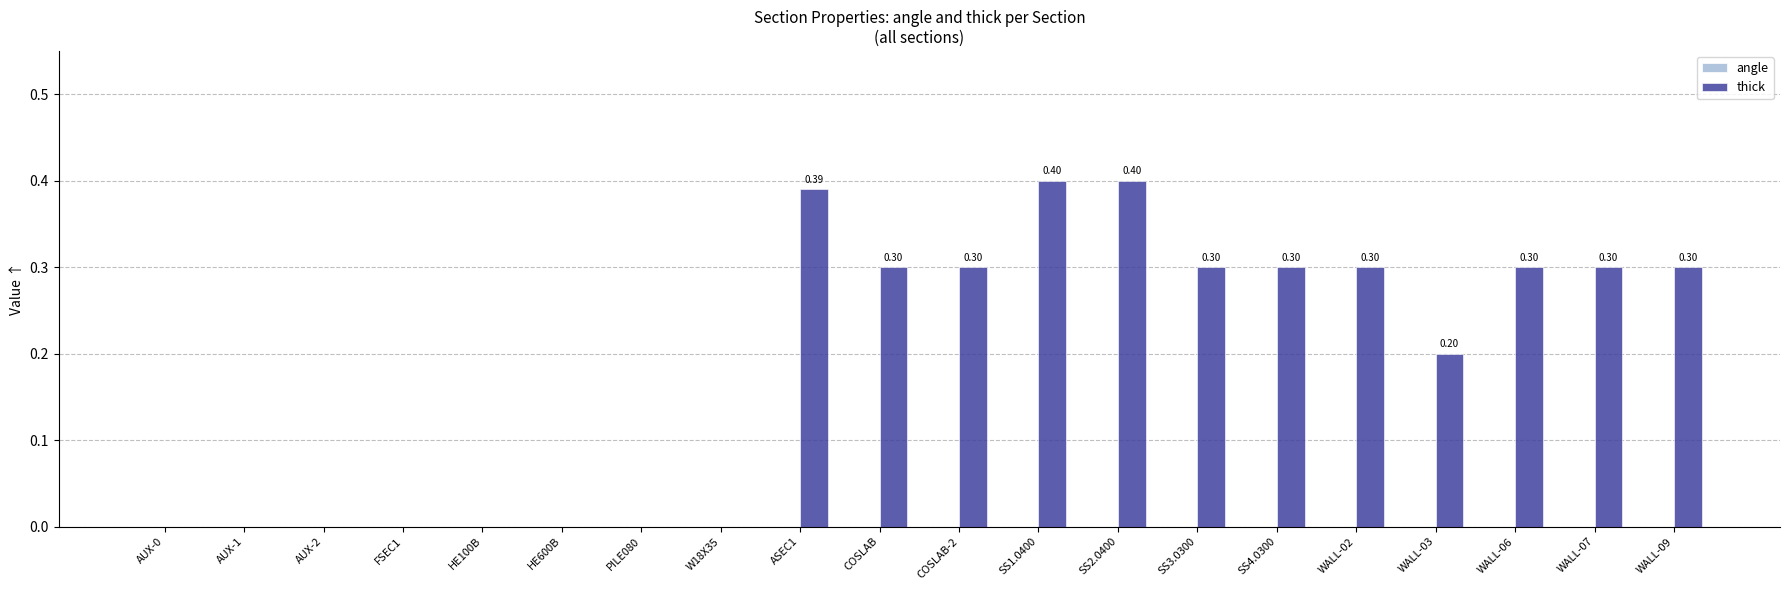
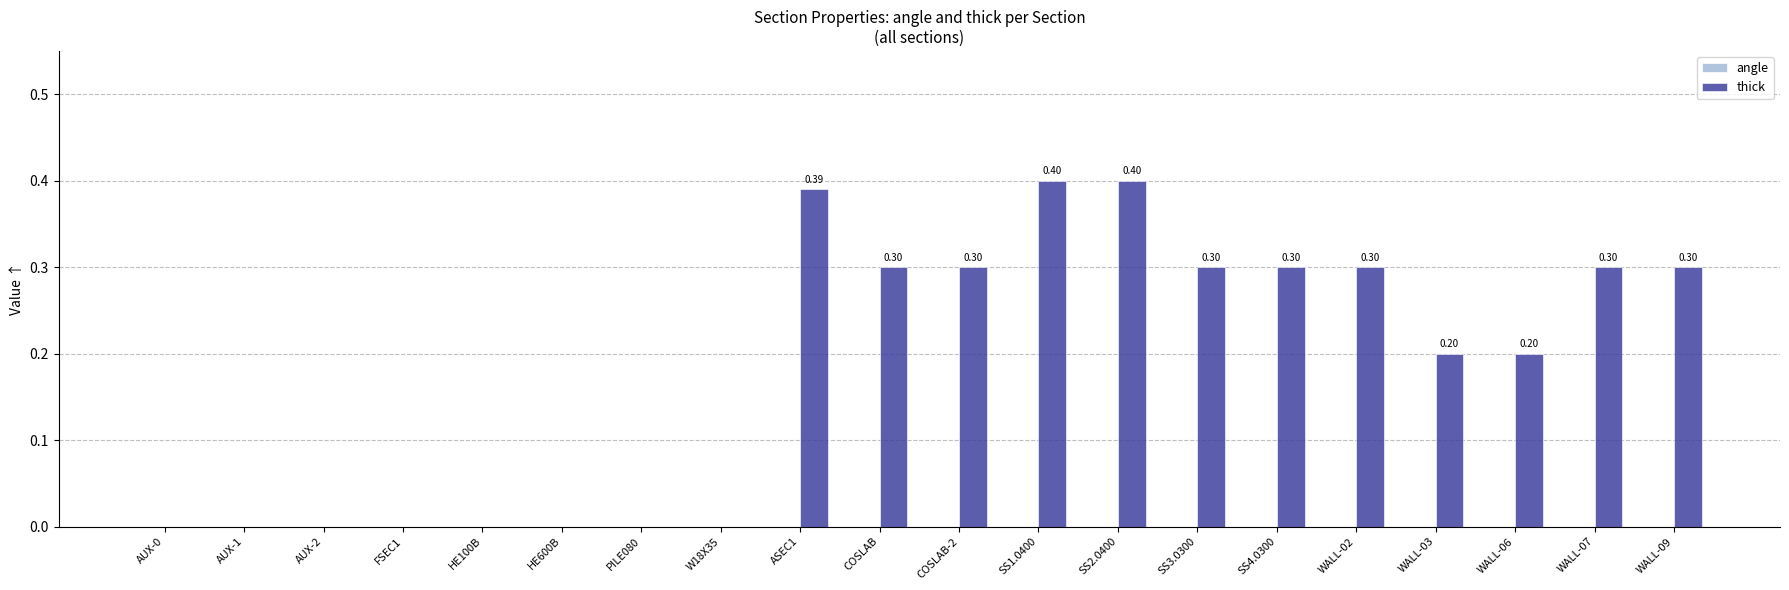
thick, WALL-06: 0.30 -> 0.20
